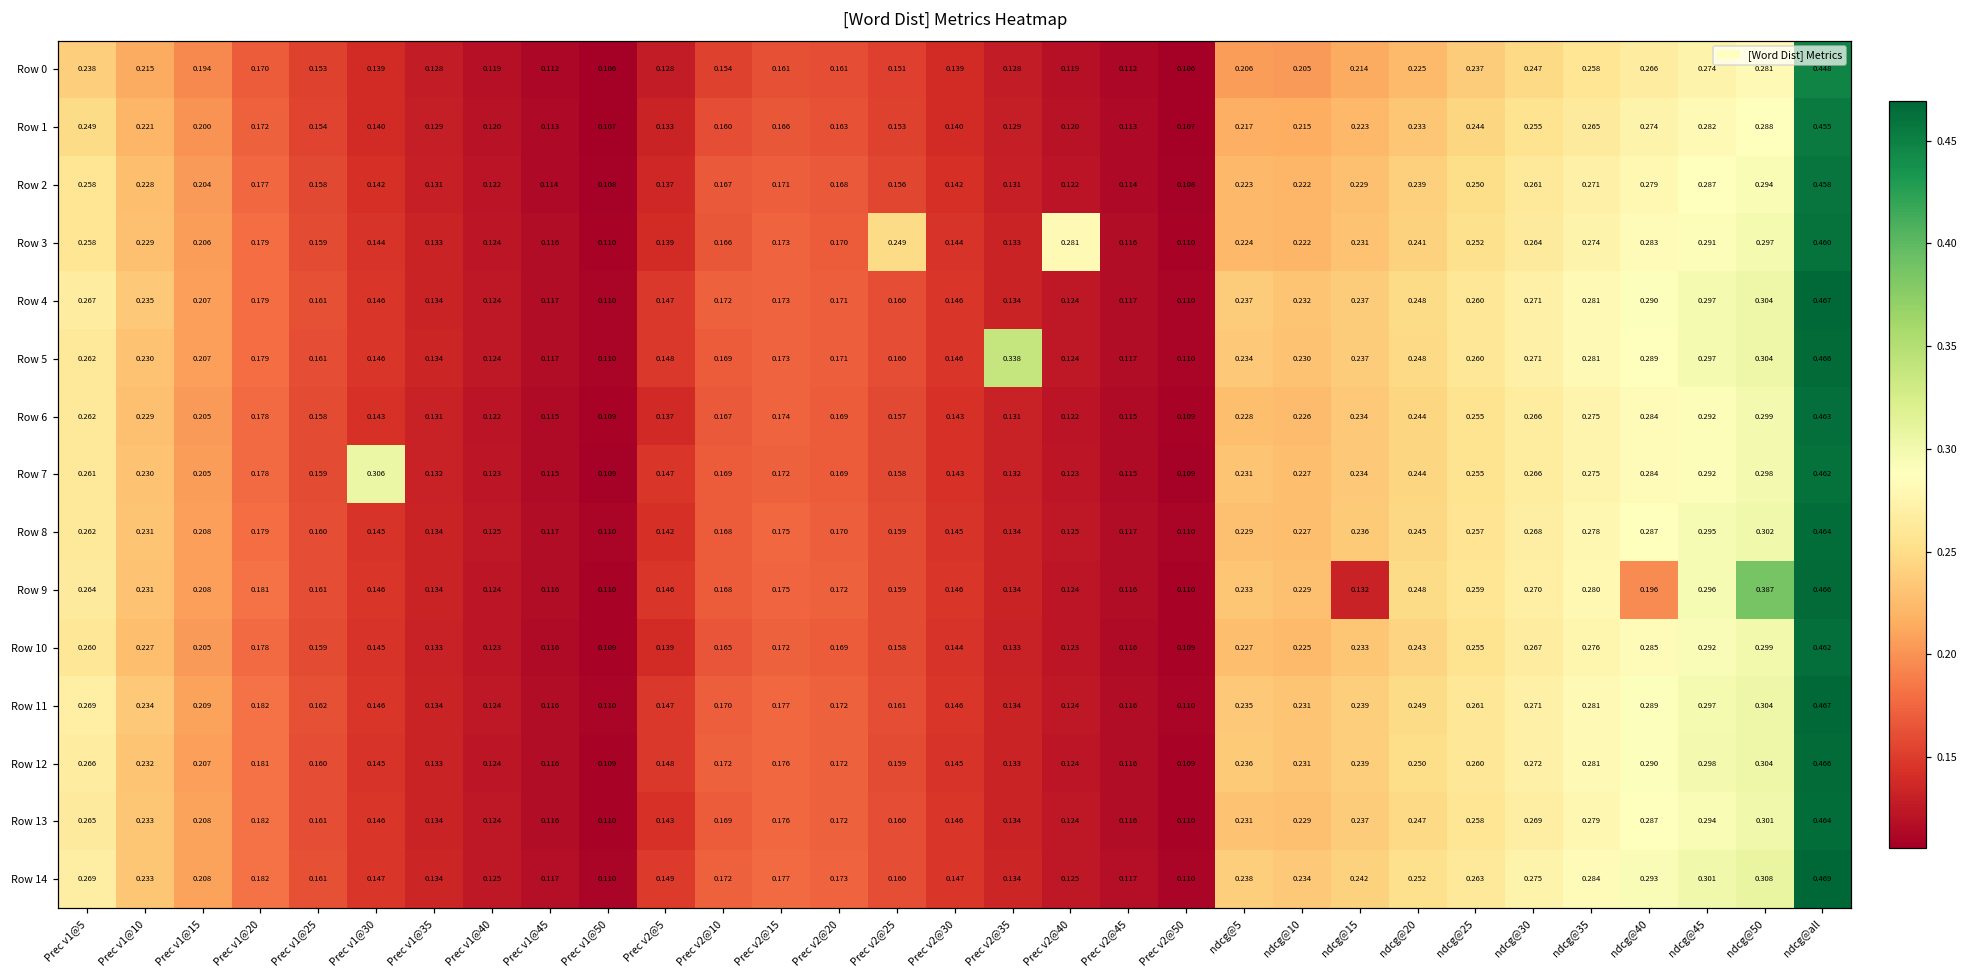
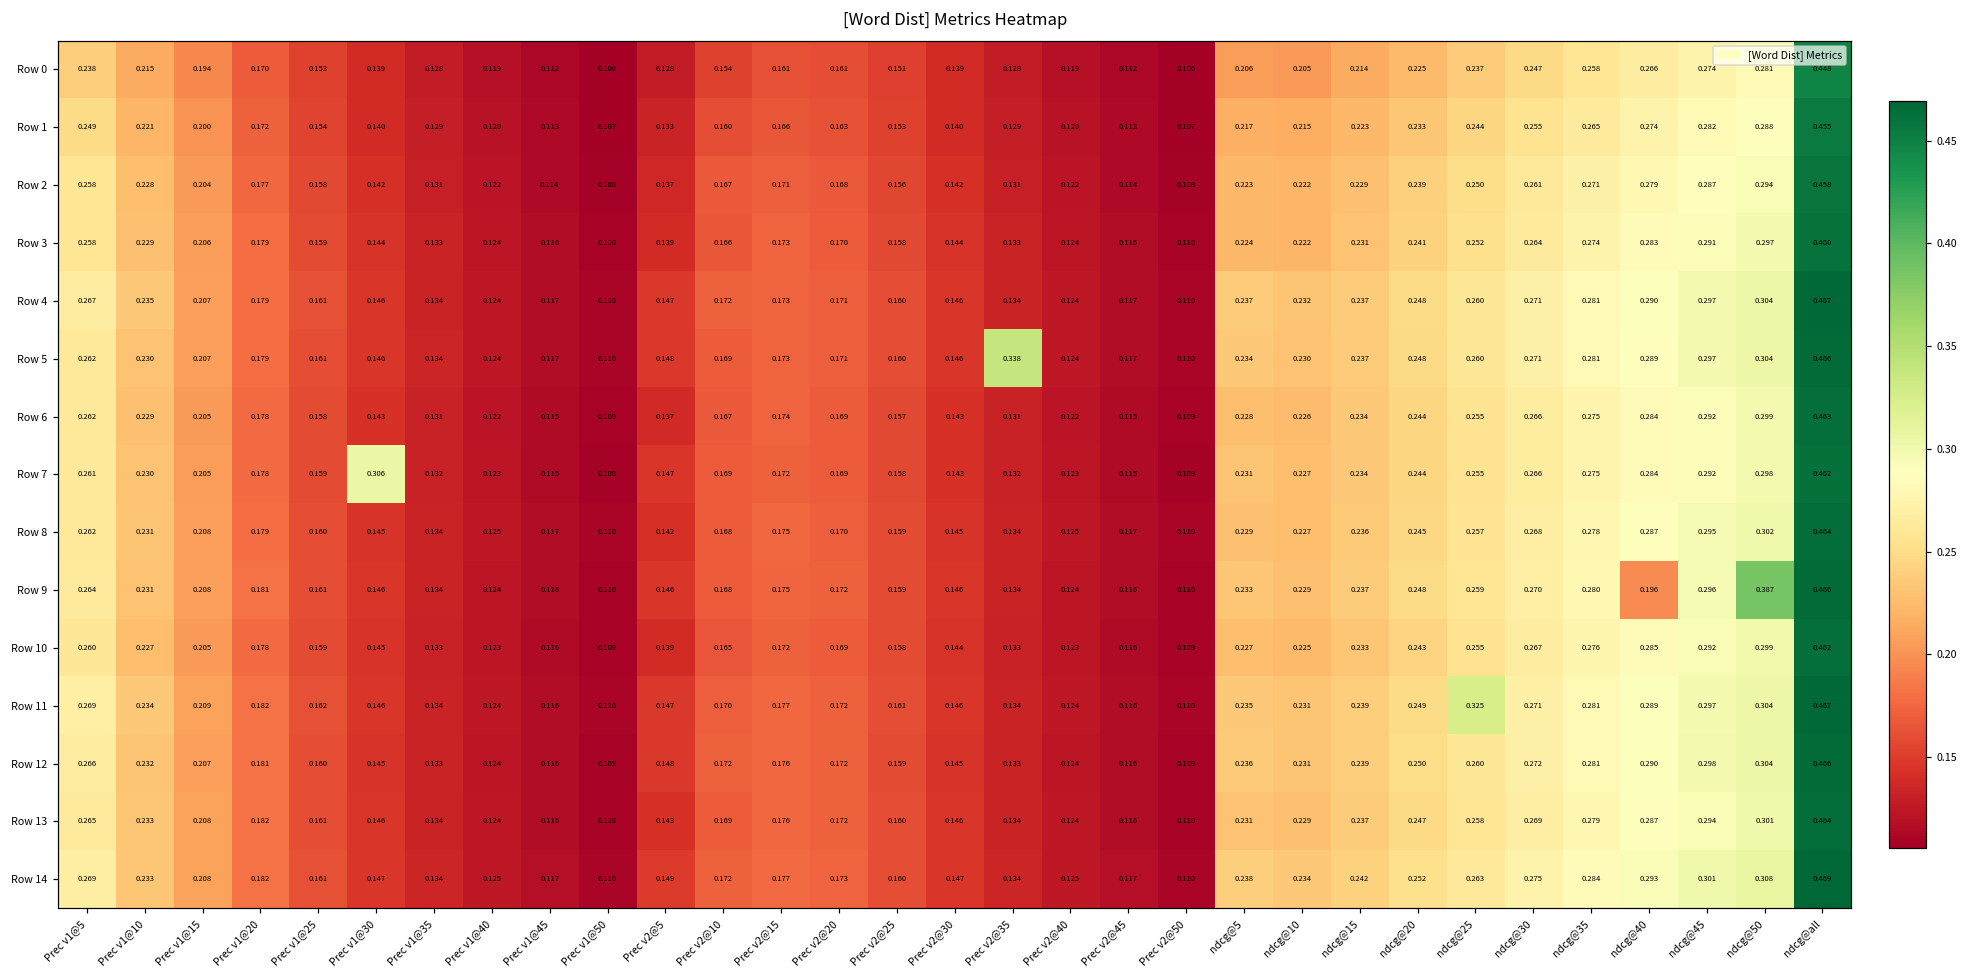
Row 3, Prec v2@25: 0.249 -> 0.158
Row 3, Prec v2@40: 0.281 -> 0.124
Row 9, ndcg@15: 0.132 -> 0.237
Row 11, ndcg@25: 0.261 -> 0.325
